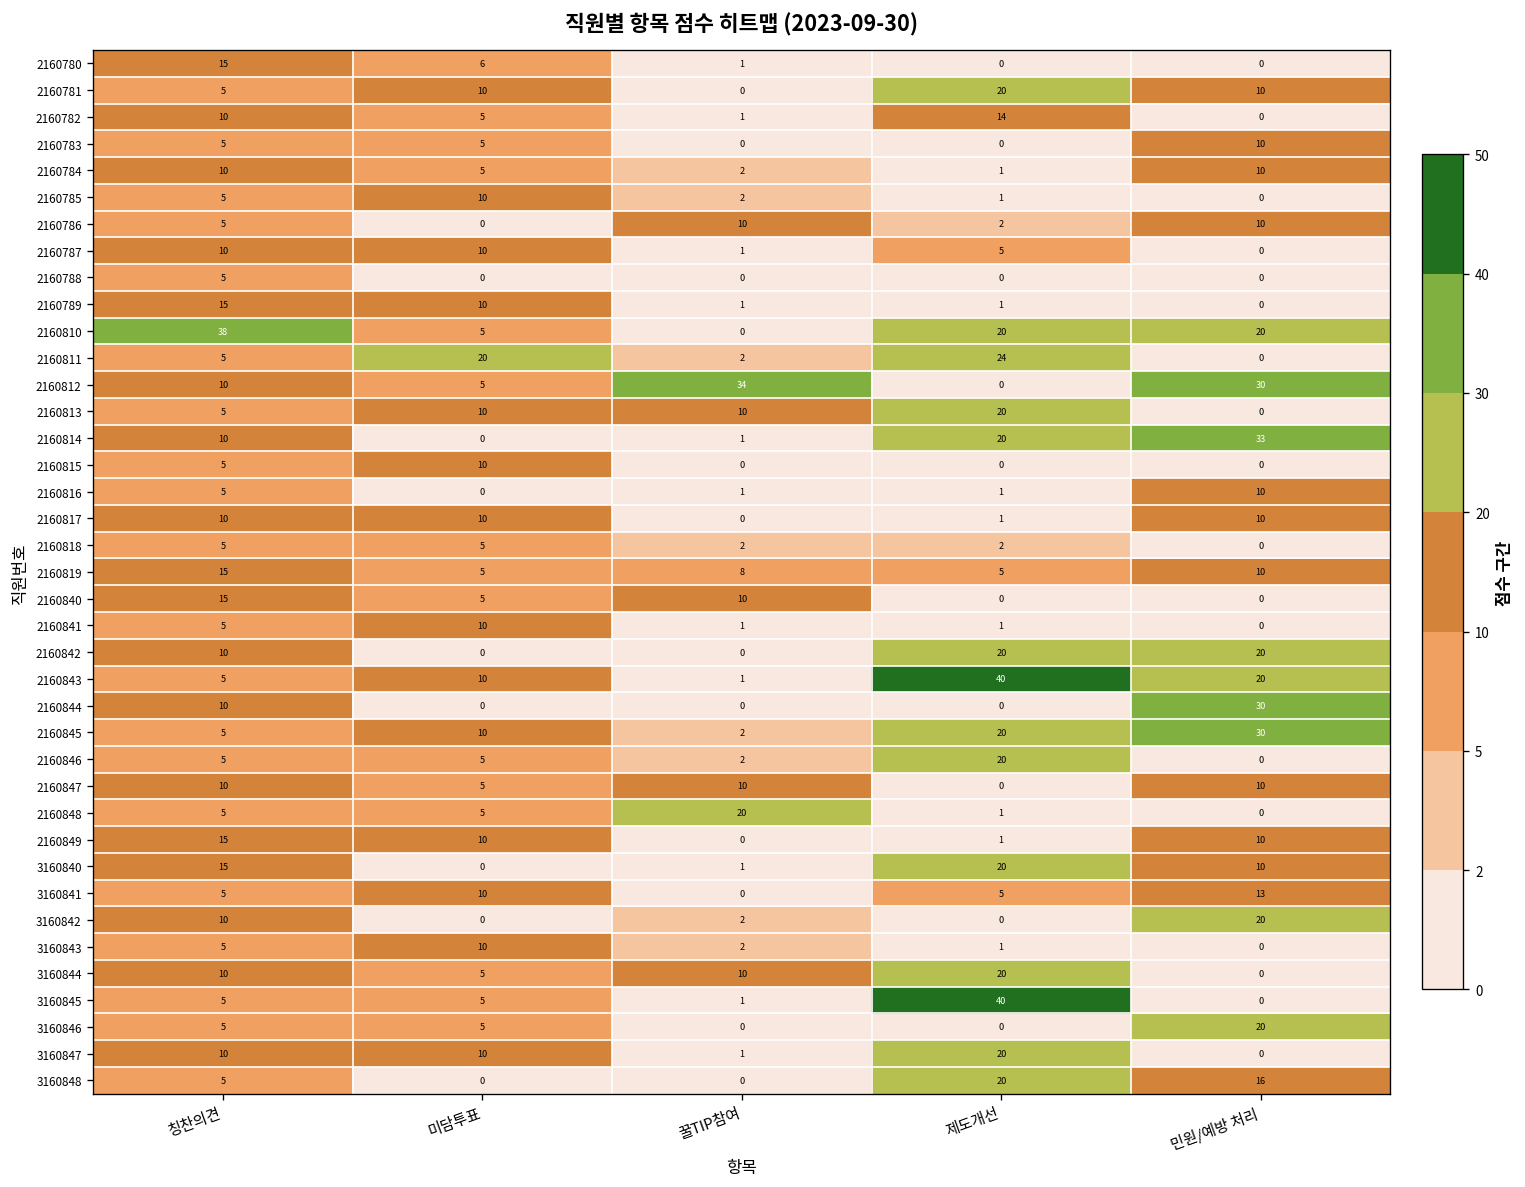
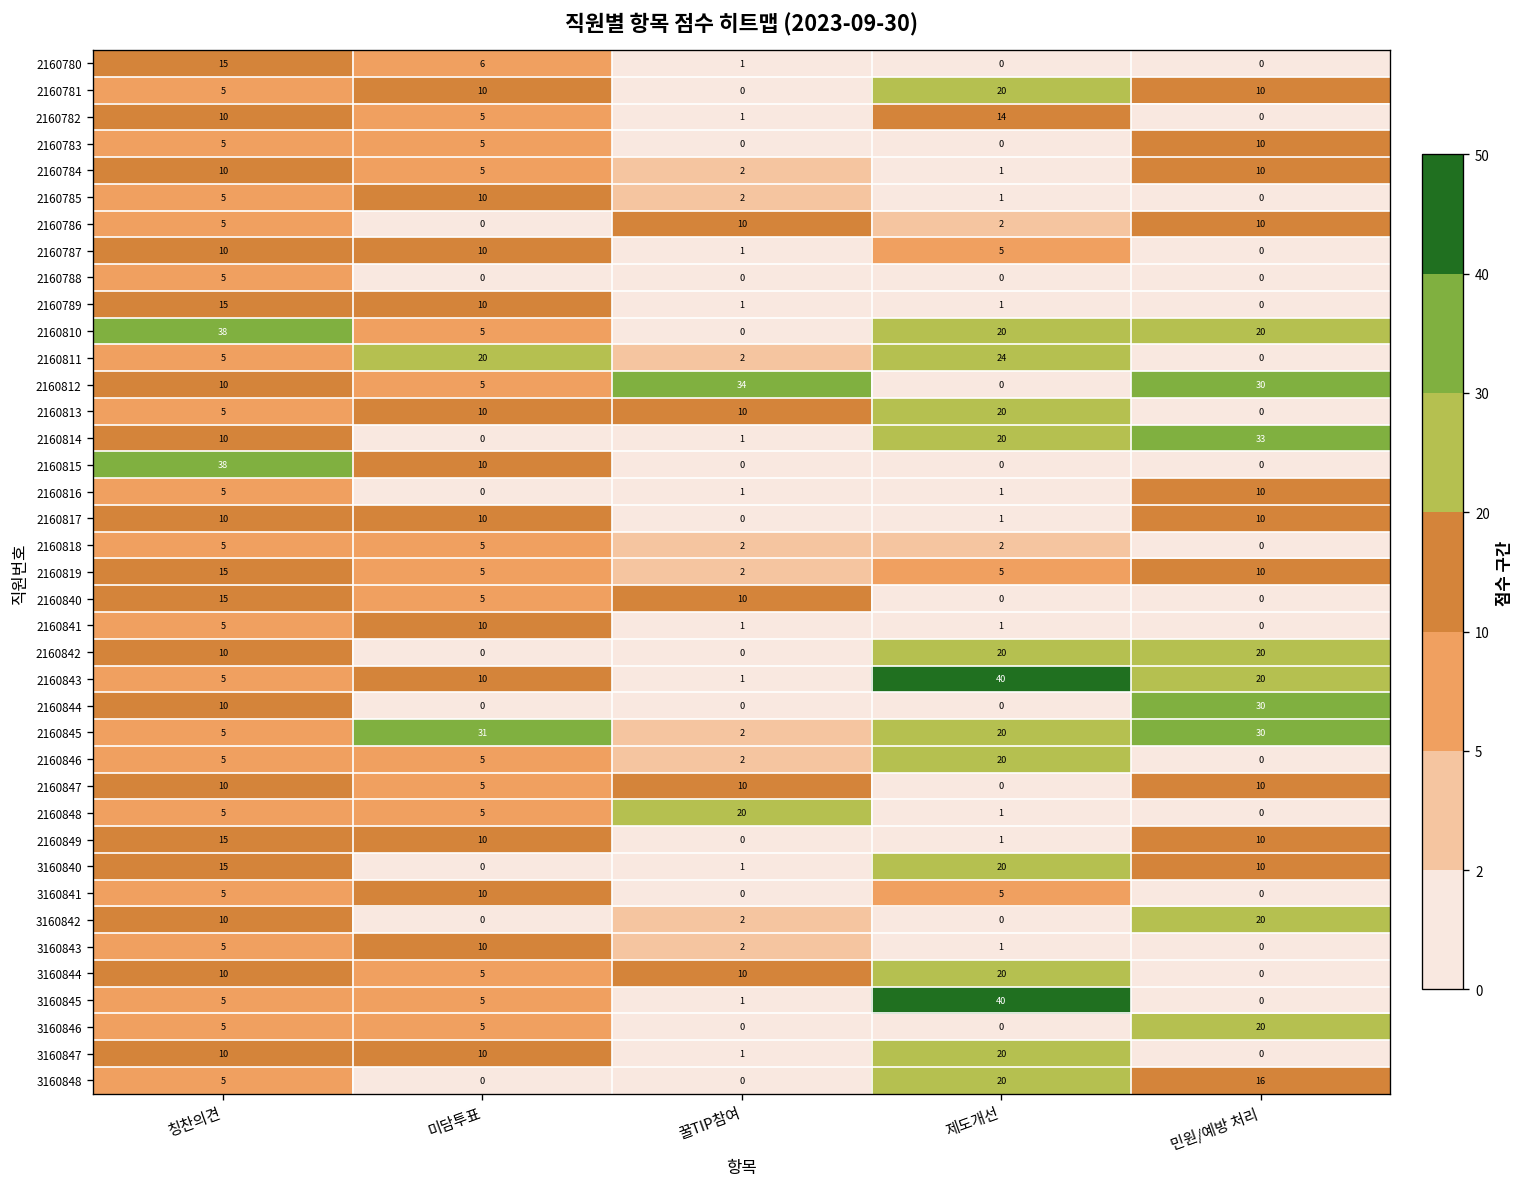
2160815, 칭찬의견: 5 -> 38
2160819, 꿀TIP참여: 8 -> 2
2160845, 미담투표: 10 -> 31
3160841, 민원/예방 처리: 13 -> 0
